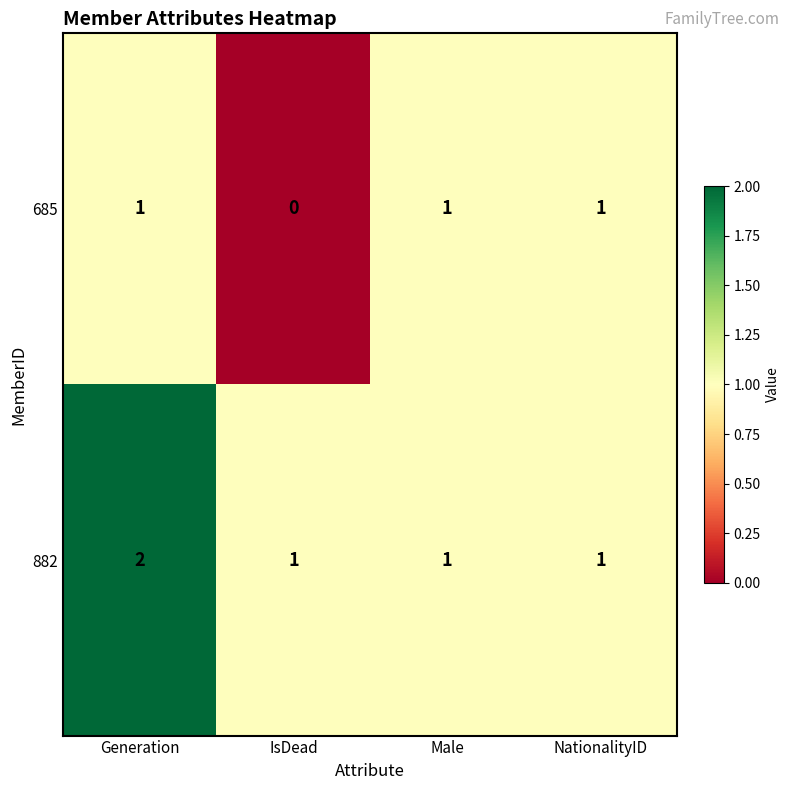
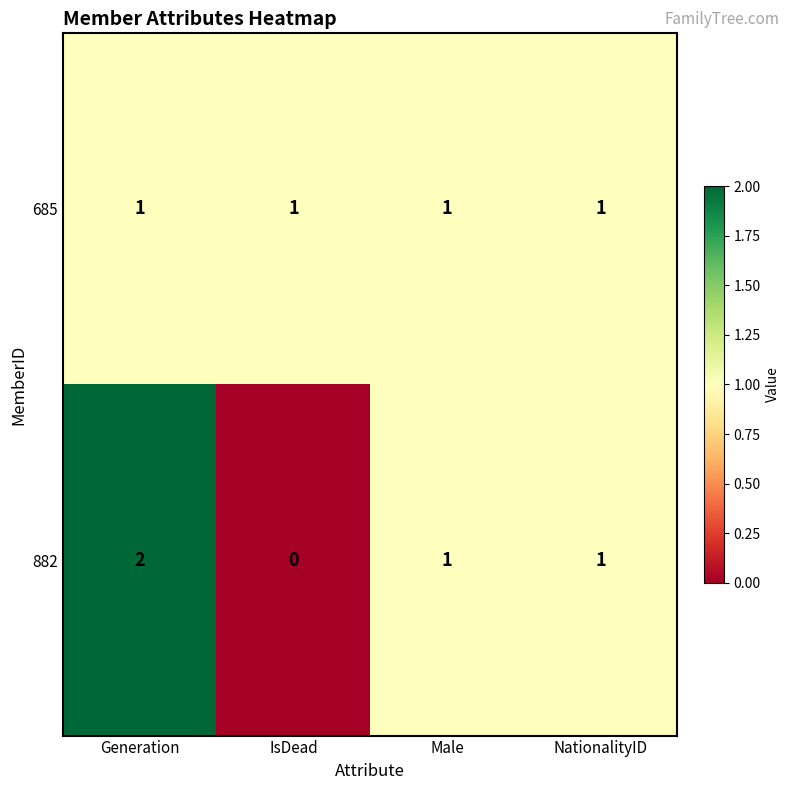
685, IsDead: 0 -> 1
882, IsDead: 1 -> 0
